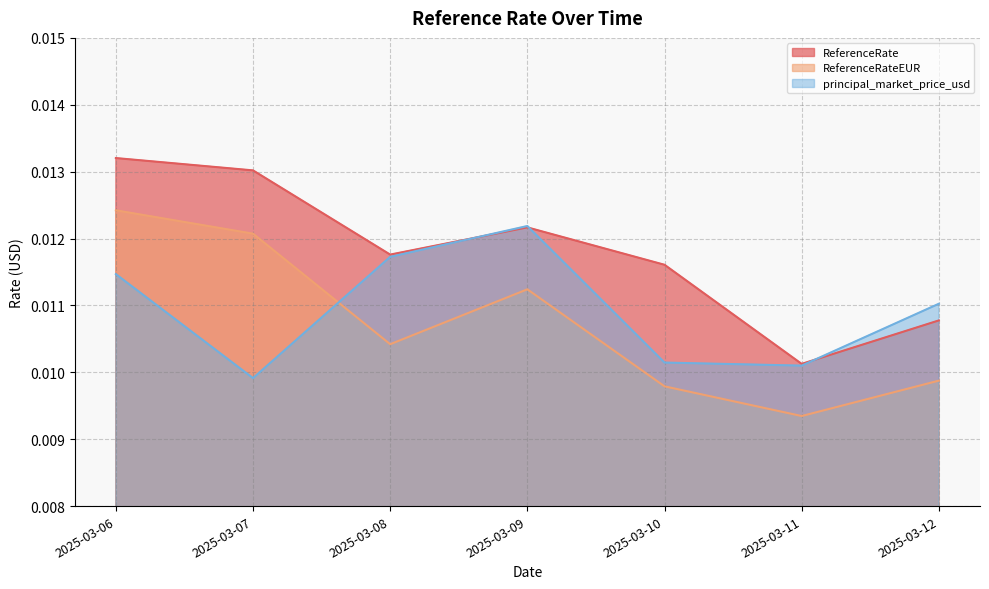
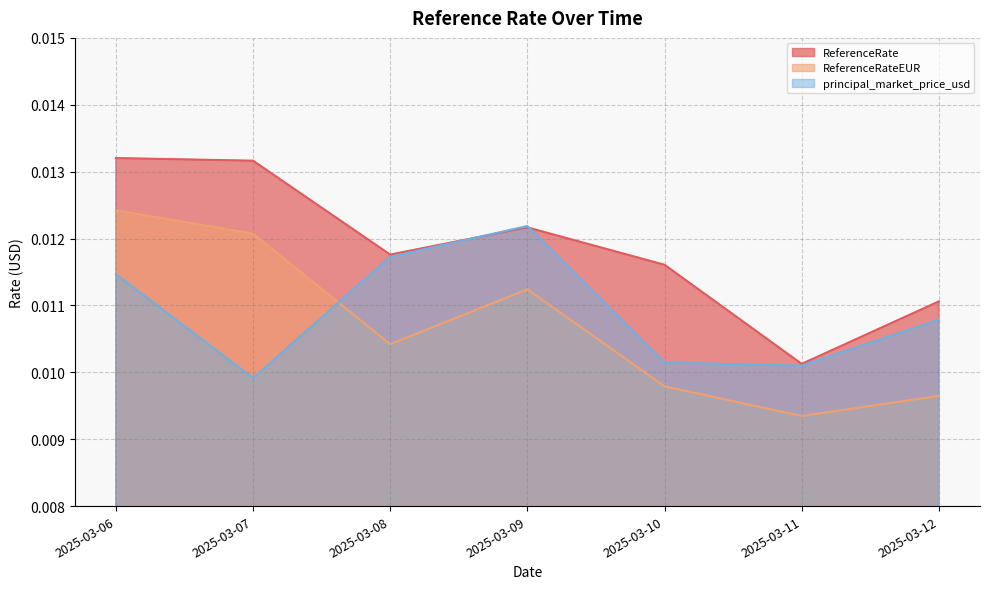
ReferenceRate, 2025-03-07: 0.0130 -> 0.0132
ReferenceRate, 2025-03-12: 0.0108 -> 0.0111
ReferenceRateEUR, 2025-03-12: 0.0099 -> 0.0096
principal_market_price_usd, 2025-03-12: 0.0110 -> 0.0108
